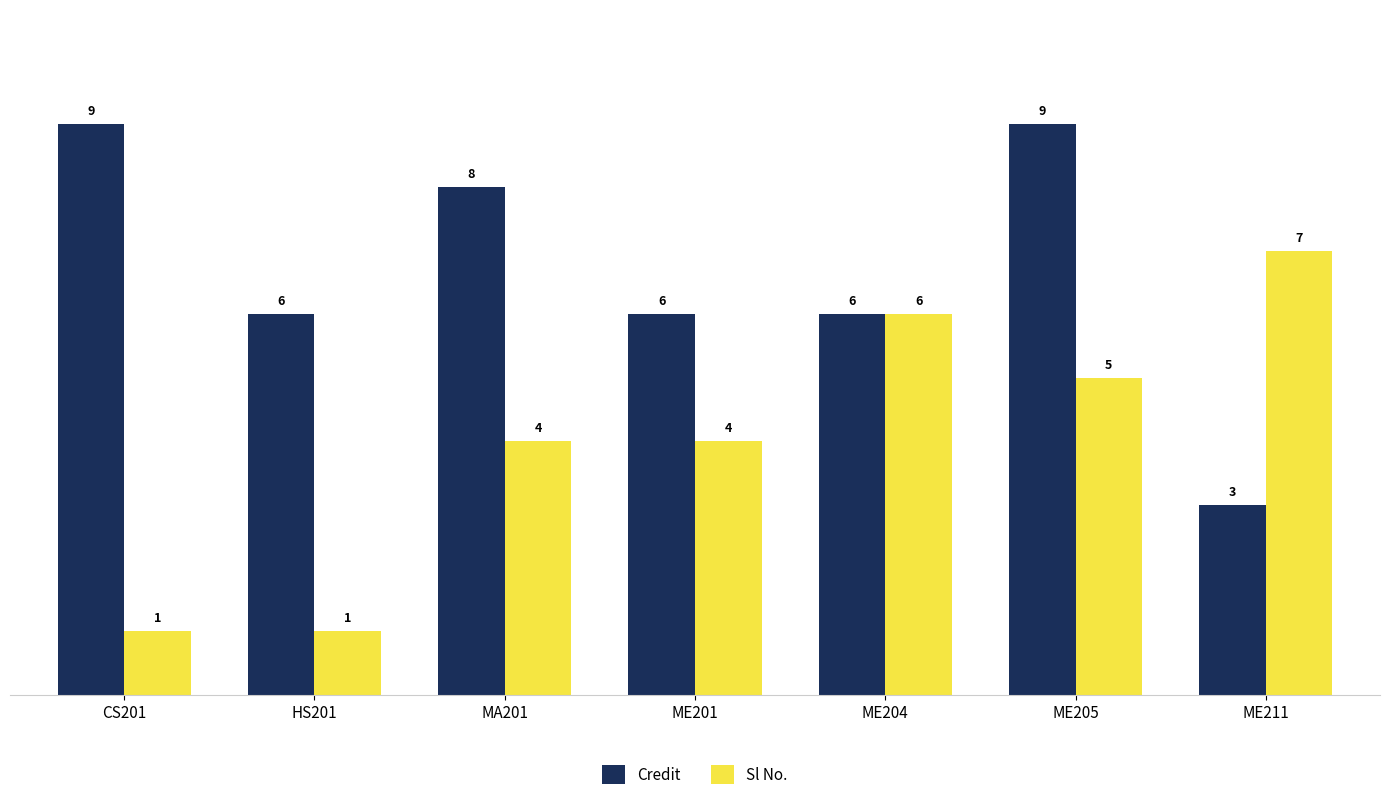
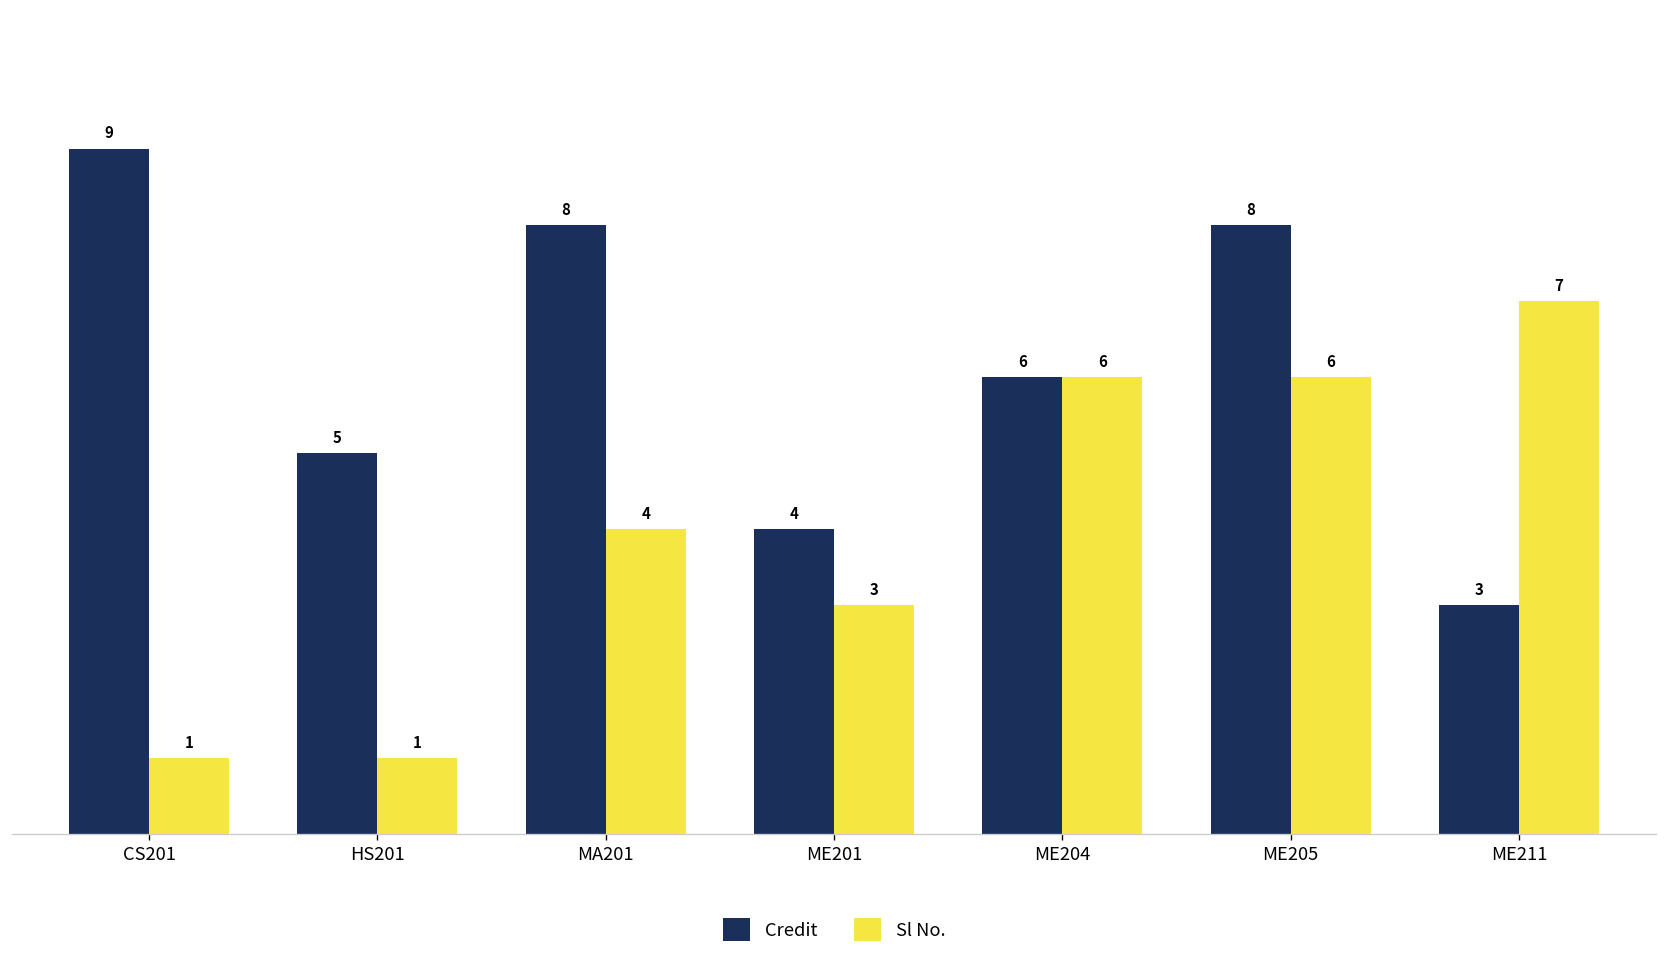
Credit, HS201: 6 -> 5
Credit, ME201: 6 -> 4
Sl No., ME201: 4 -> 3
Credit, ME205: 9 -> 8
Sl No., ME205: 5 -> 6
